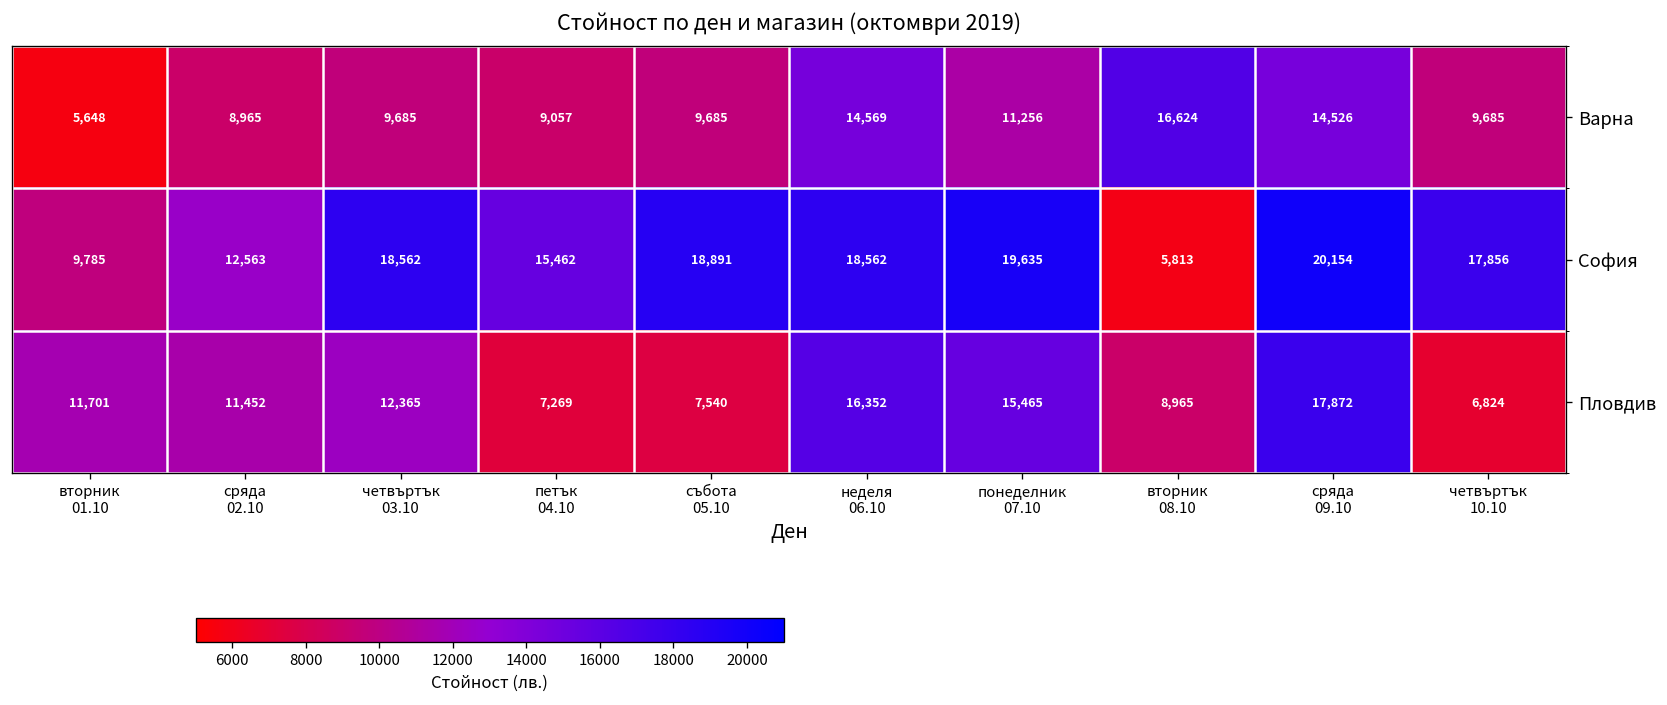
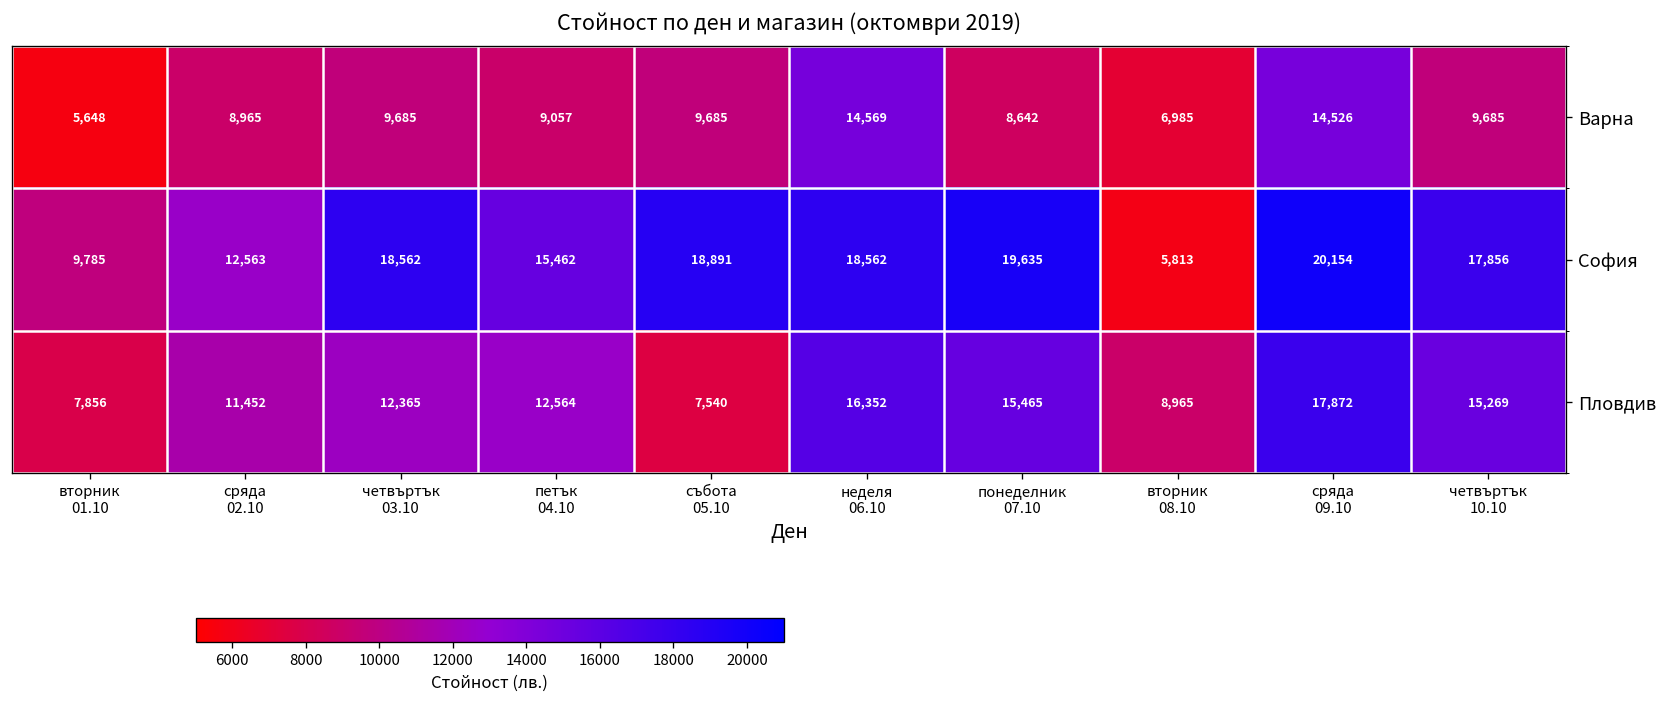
Варна, понеделник 07.10: 11,256 -> 8,642
Варна, вторник 08.10: 16,624 -> 6,985
Пловдив, вторник 01.10: 11,701 -> 7,856
Пловдив, петък 04.10: 7,269 -> 12,564
Пловдив, четвъртък 10.10: 6,824 -> 15,269
